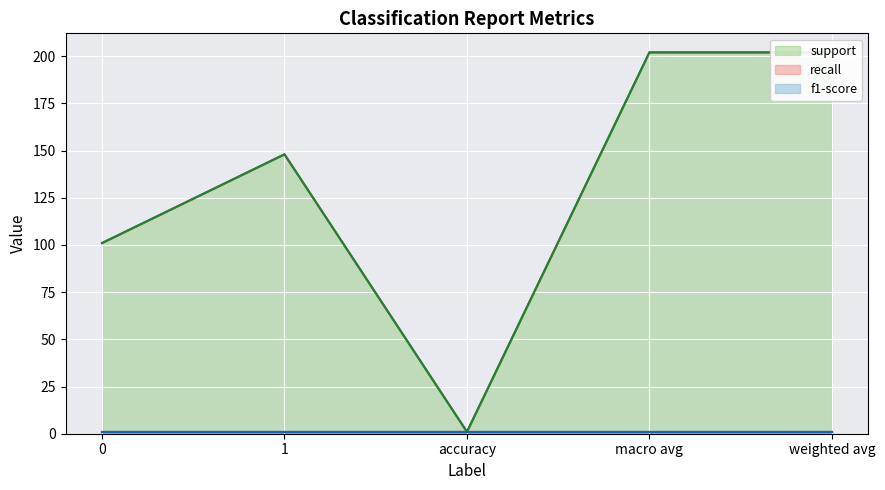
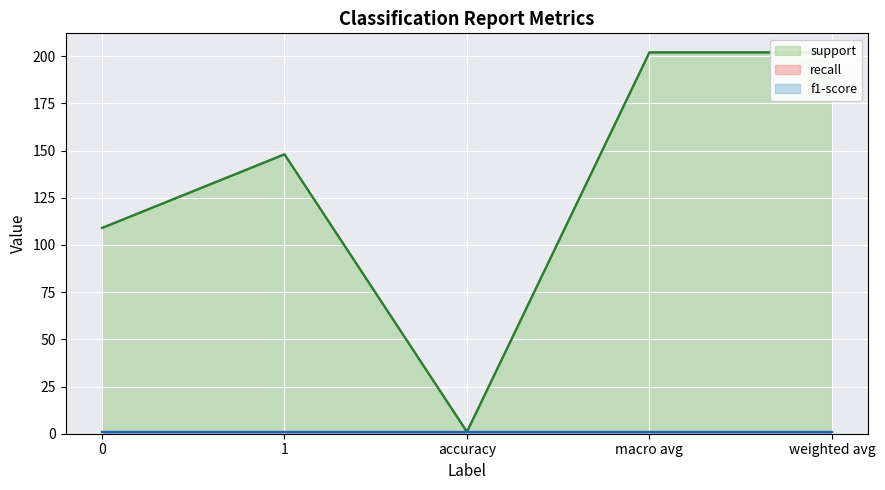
support, 0: 101 -> 109
